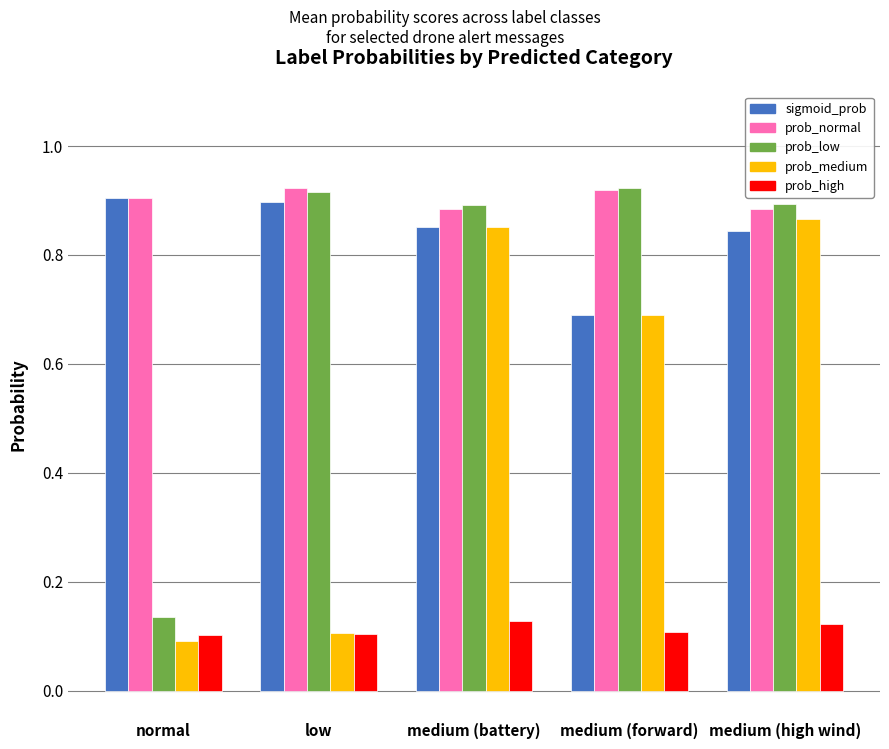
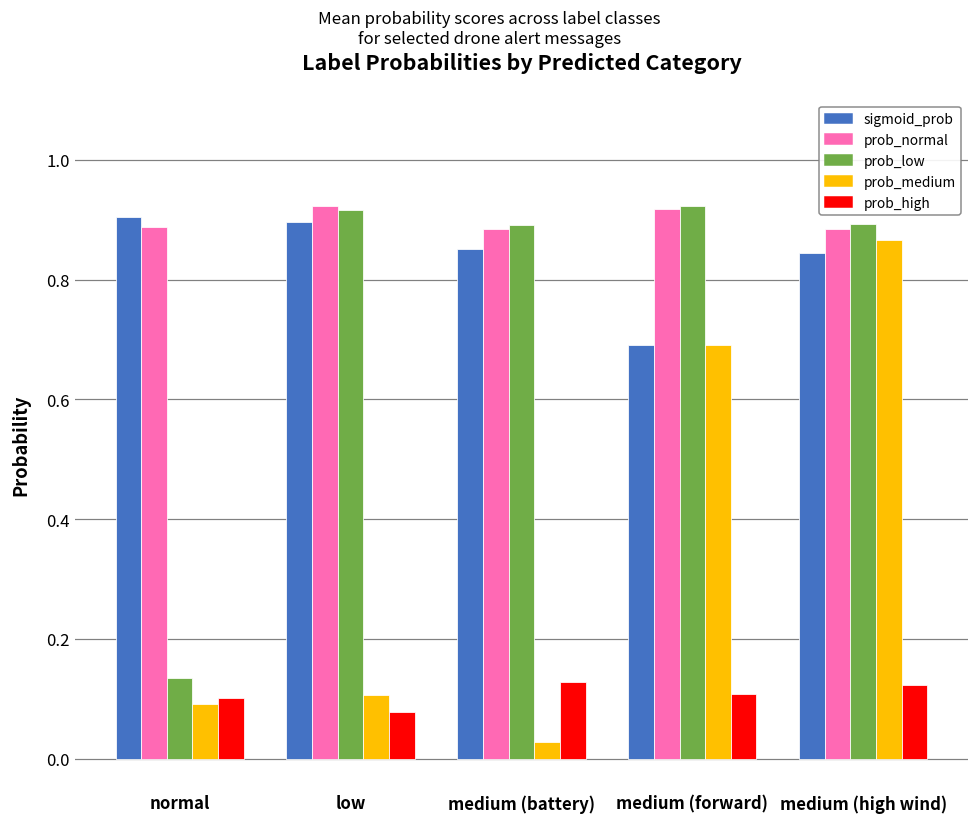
prob_normal, normal: 0.90 -> 0.89
prob_high, low: 0.10 -> 0.08
prob_medium, medium (battery): 0.85 -> 0.03
